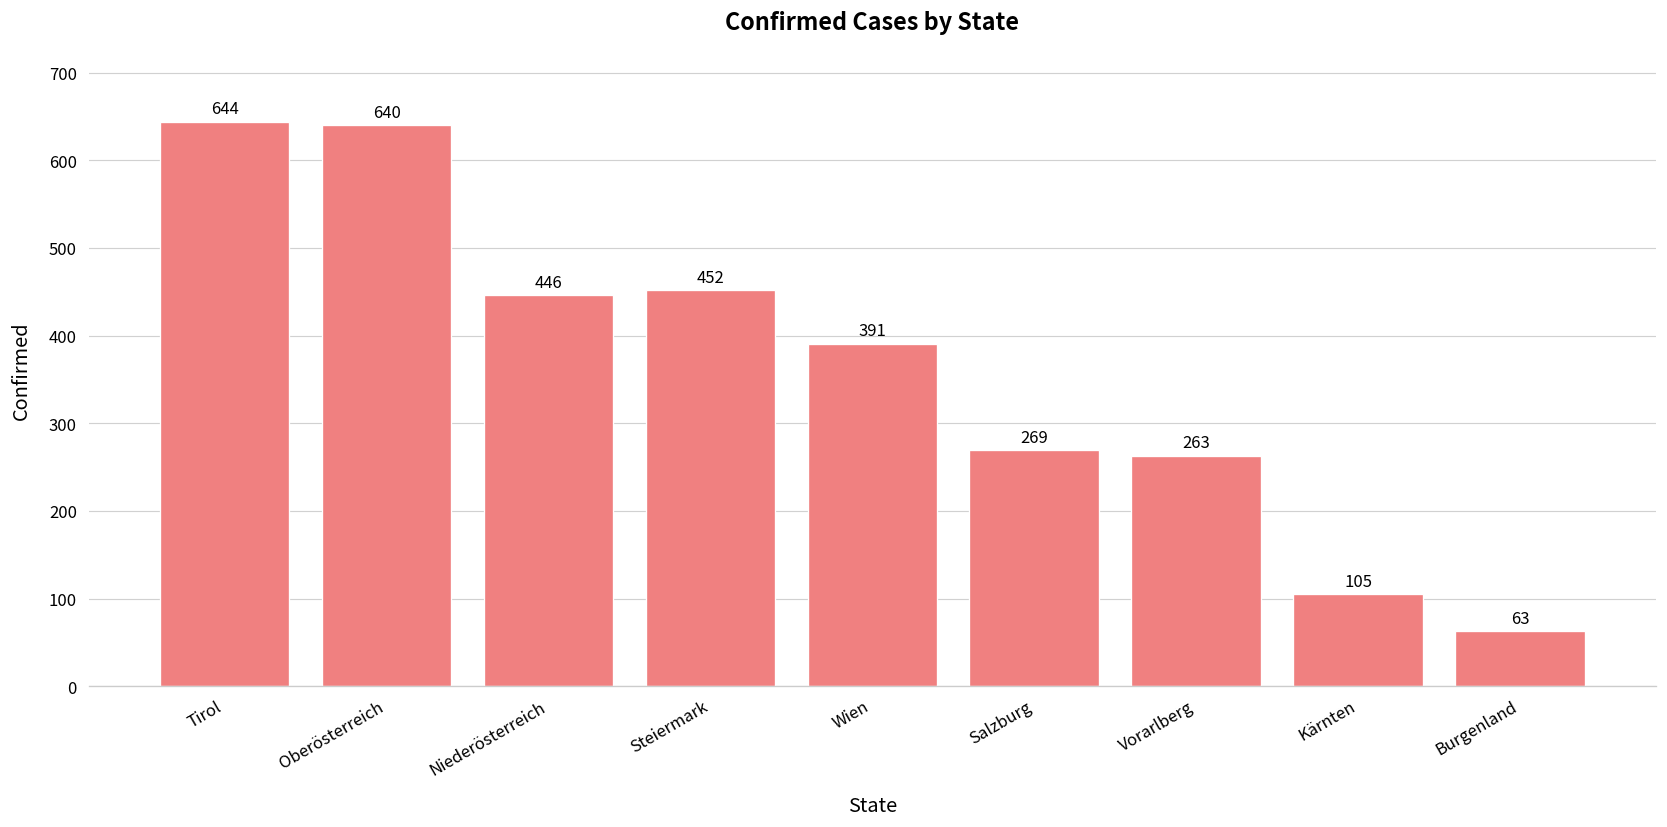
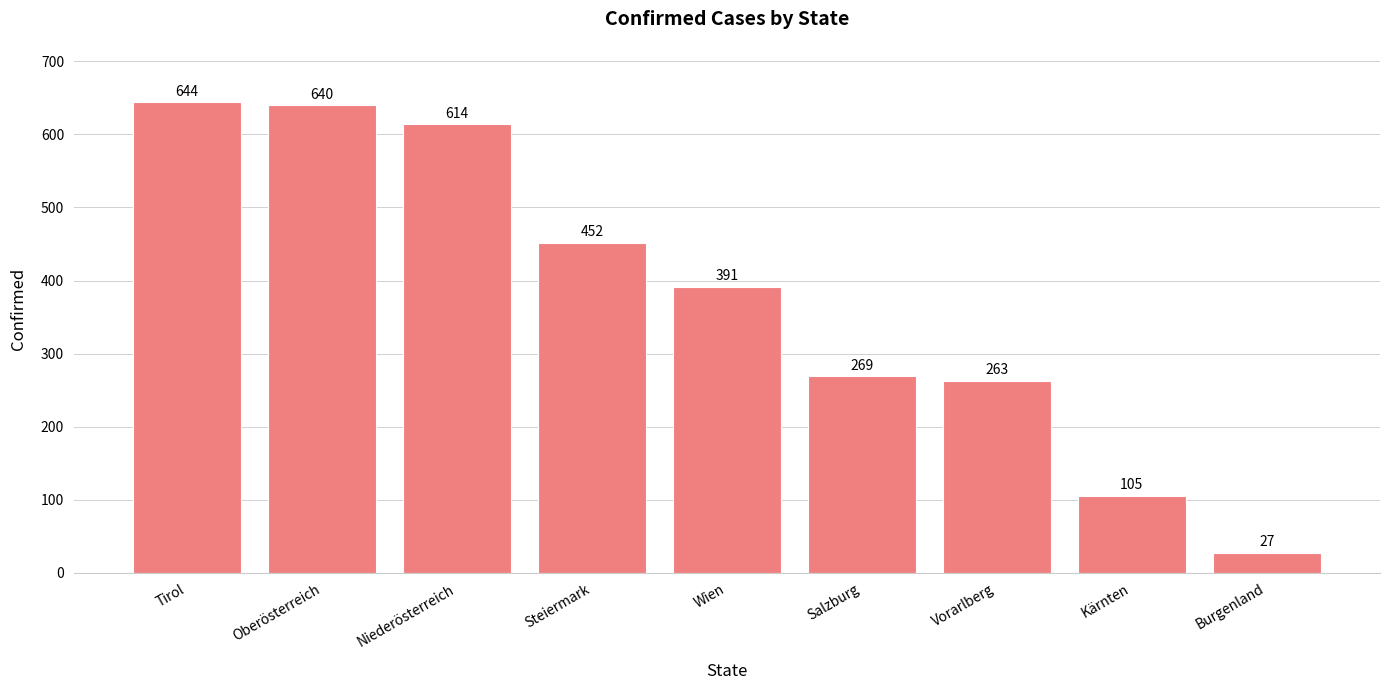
Niederösterreich: 446 -> 614
Burgenland: 63 -> 27
